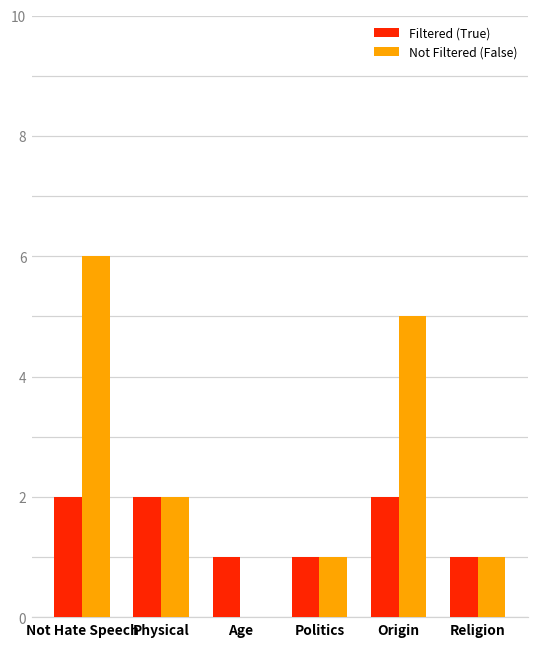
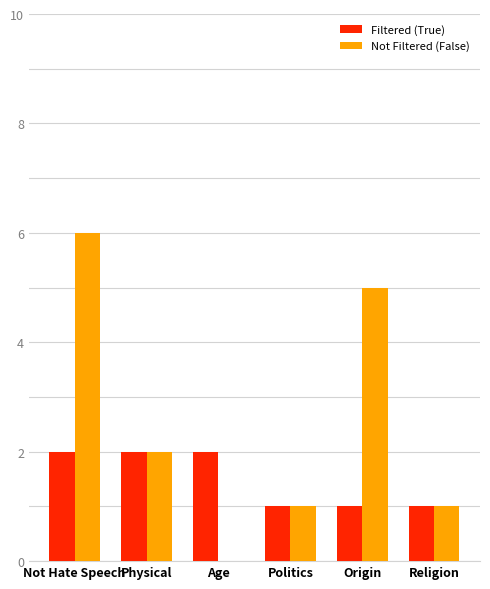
Filtered (True), Age: 1 -> 2
Filtered (True), Origin: 2 -> 1
